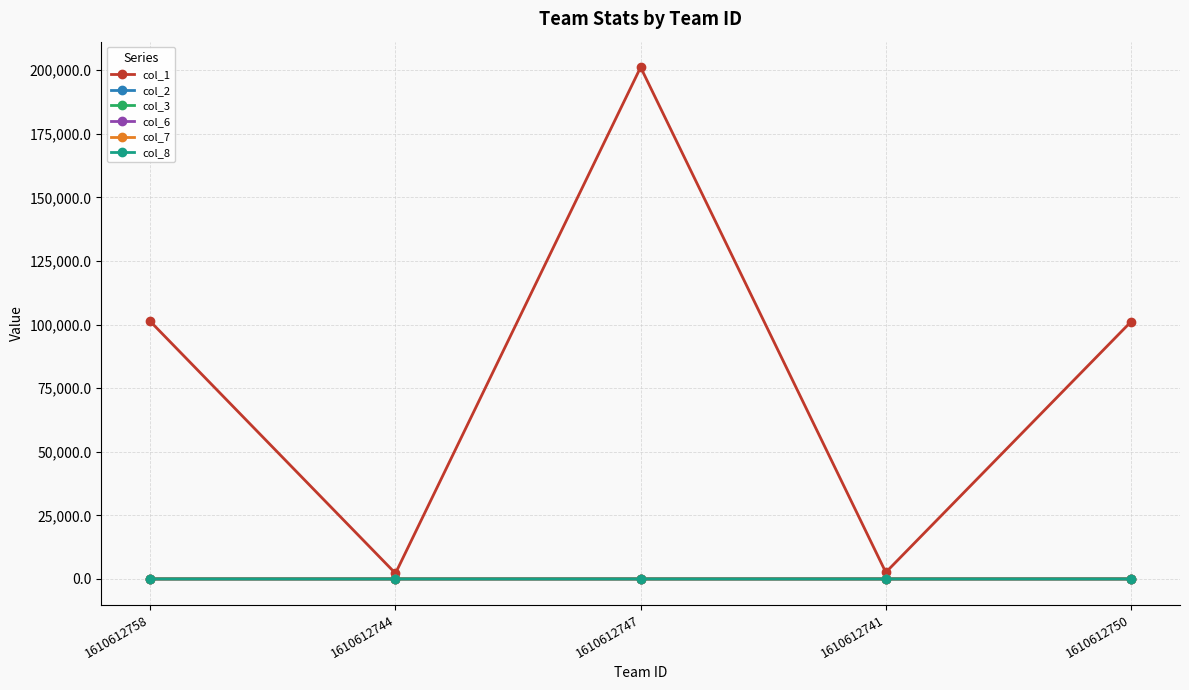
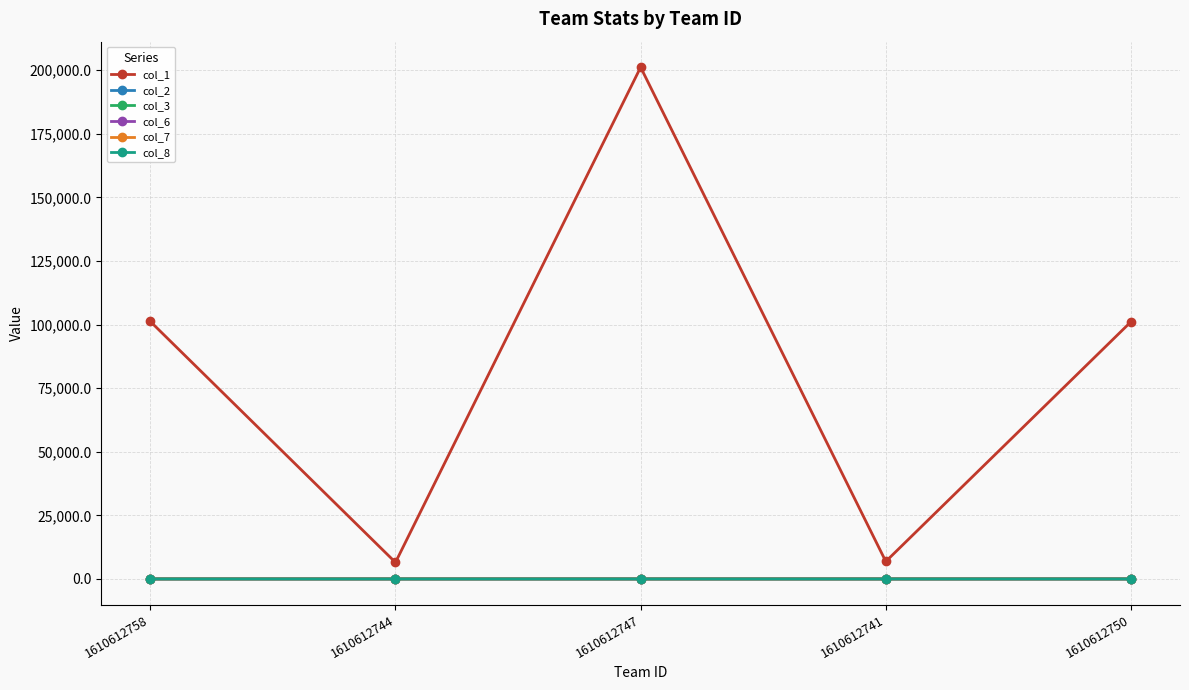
col_1, 1610612744: 2,000 -> 6,000
col_1, 1610612741: 3,000 -> 7,000
